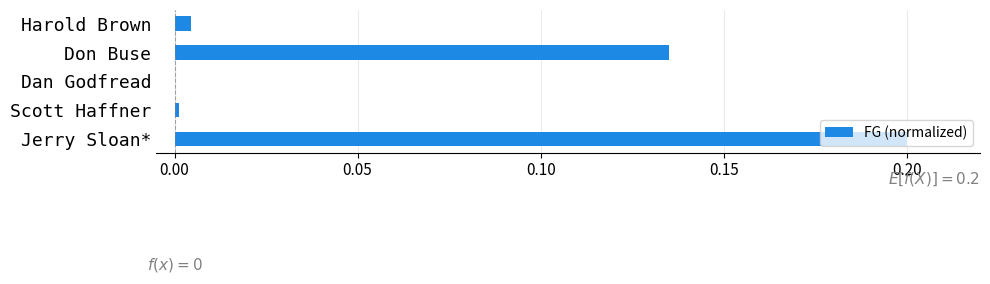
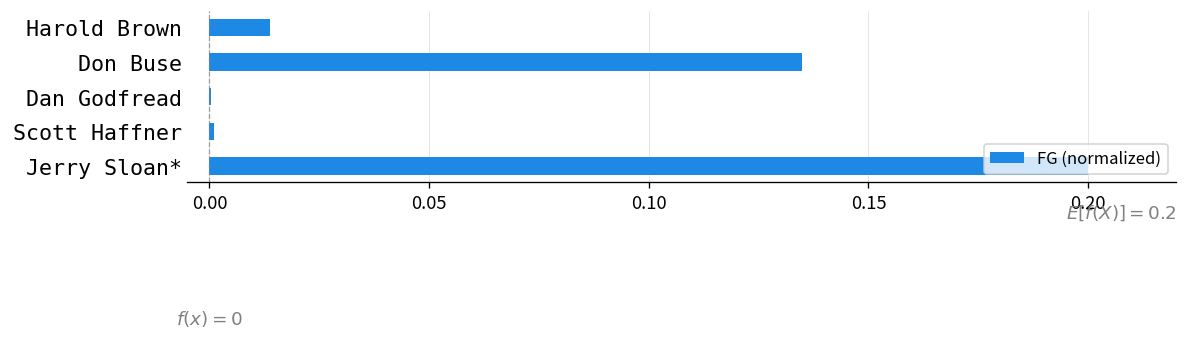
Harold Brown: 0.005 -> 0.014
